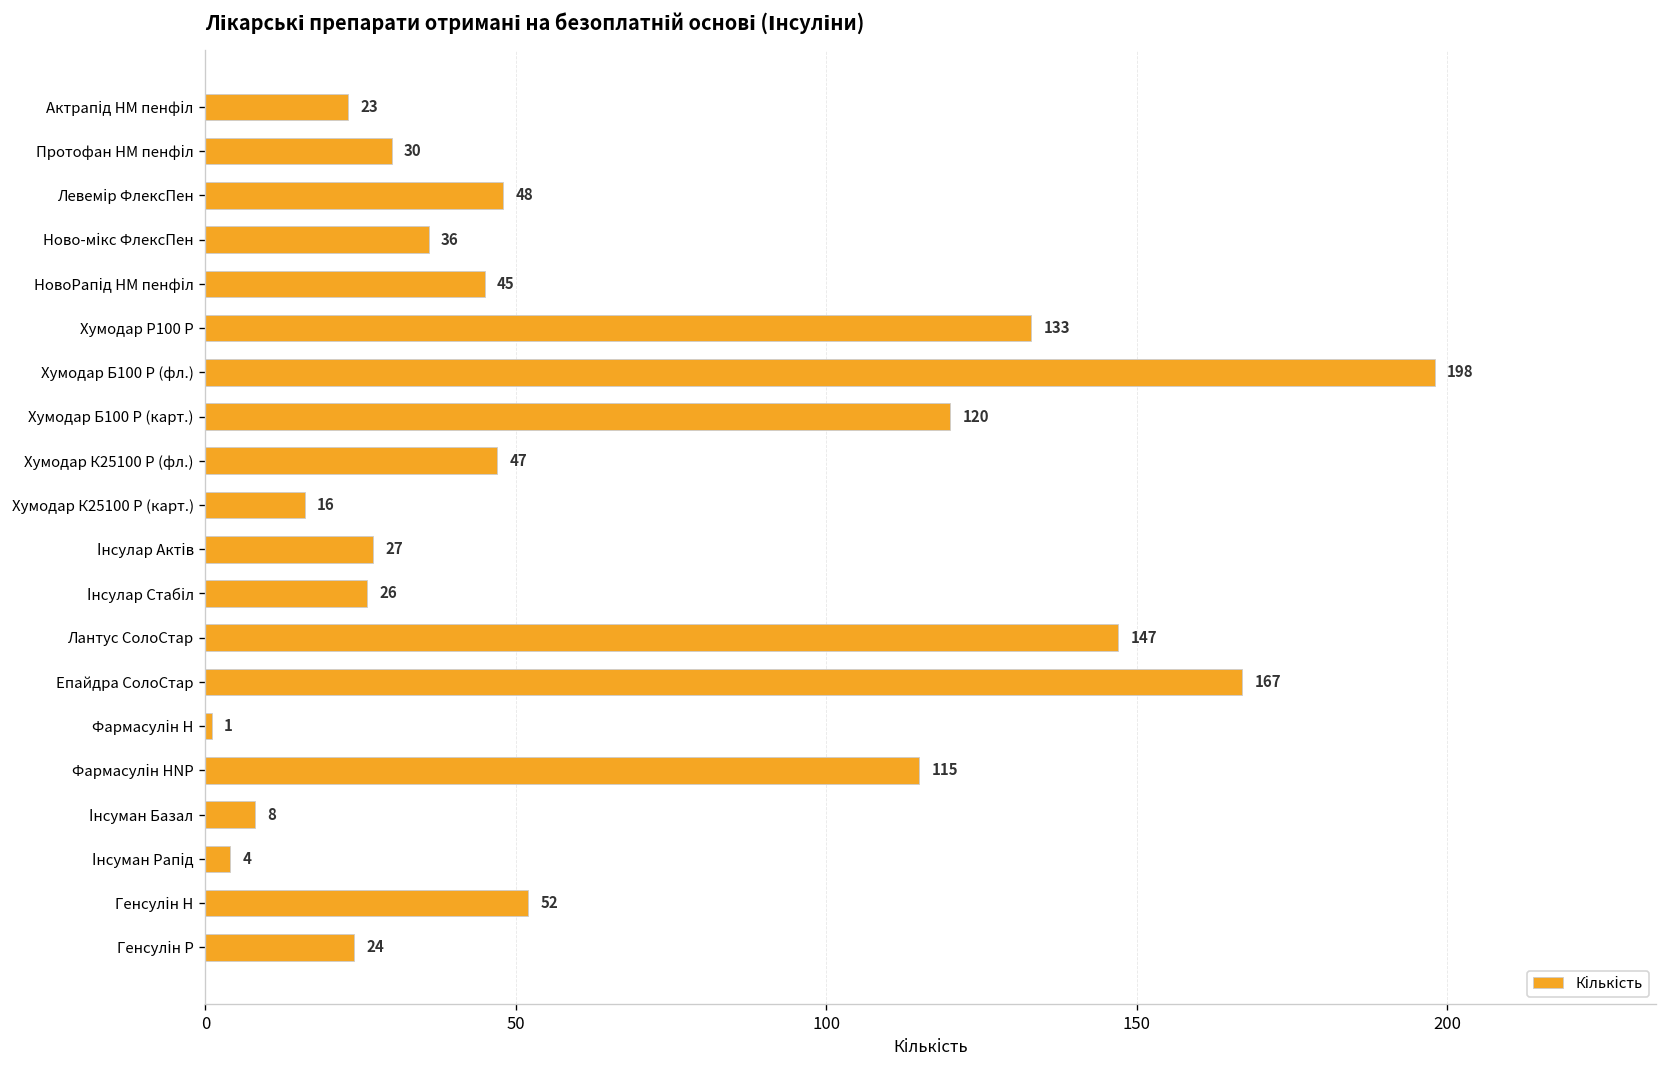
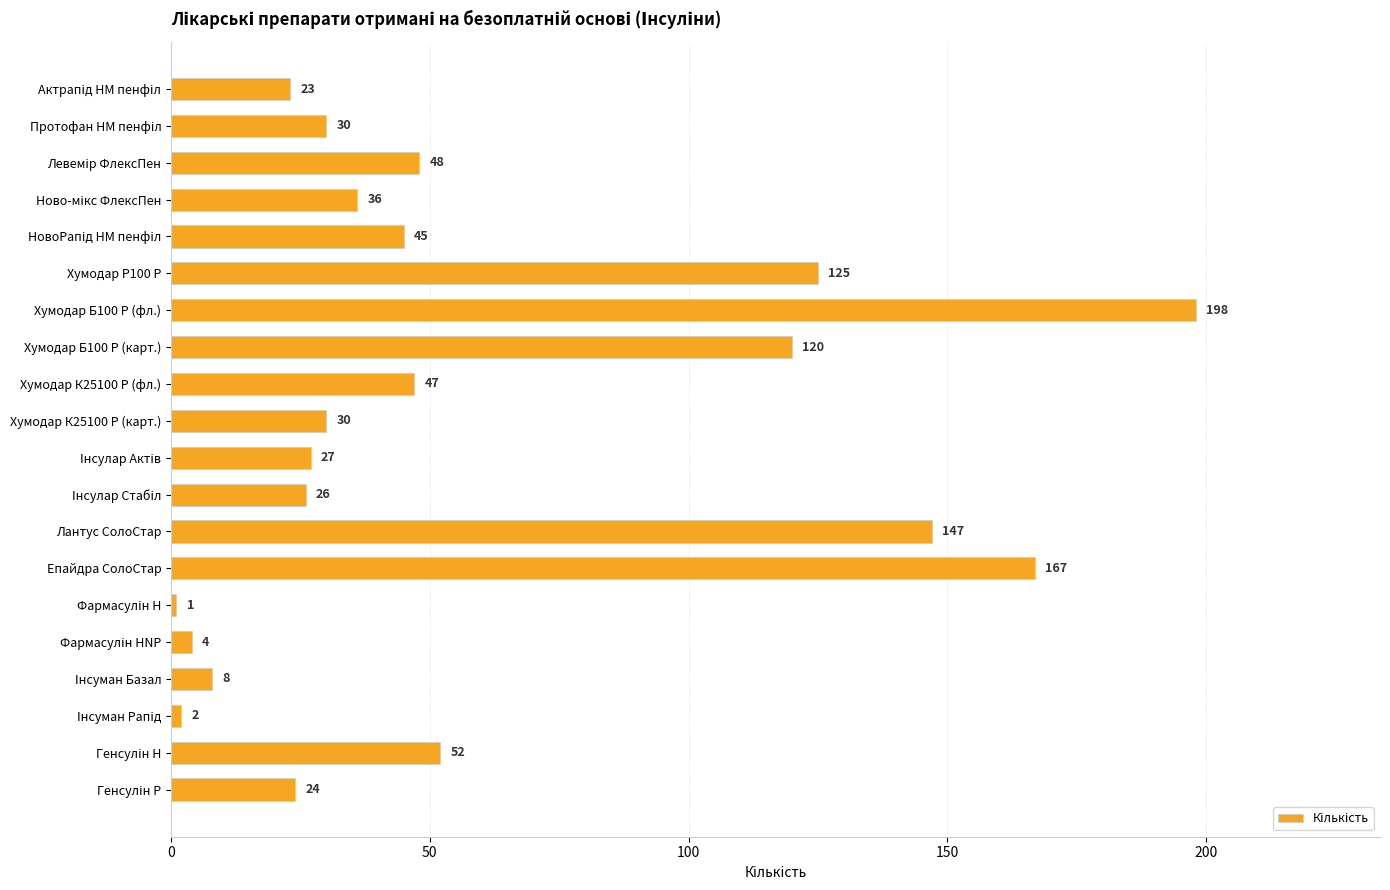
Хумодар Р100 Р: 133 -> 125
Хумодар К25100 Р (карт.): 16 -> 30
Фармасулін HNP: 115 -> 4
Інсуман Рапід: 4 -> 2
